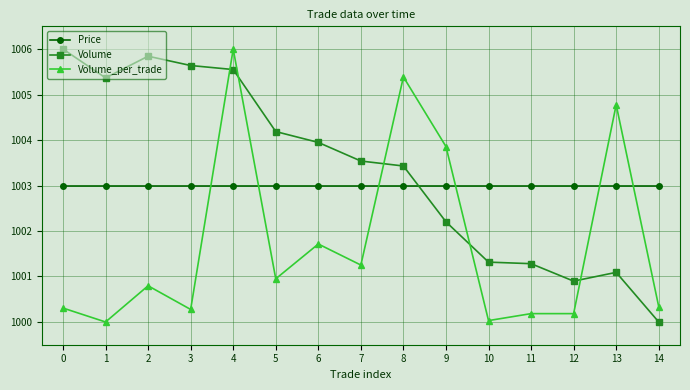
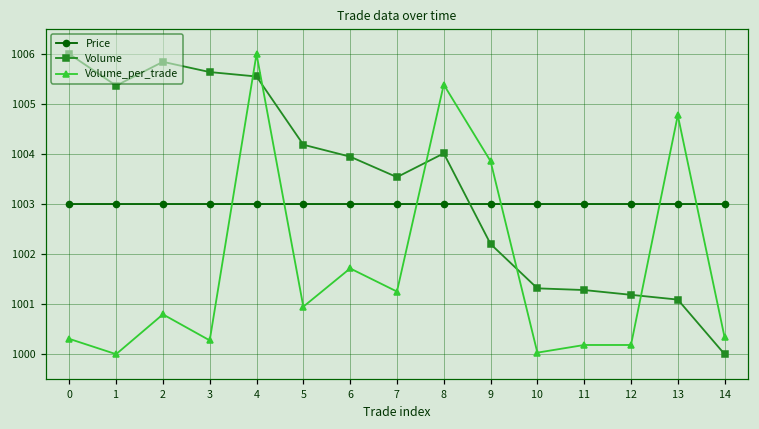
Volume, 8: 1003.4 -> 1004.0
Volume, 12: 1000.9 -> 1001.2
